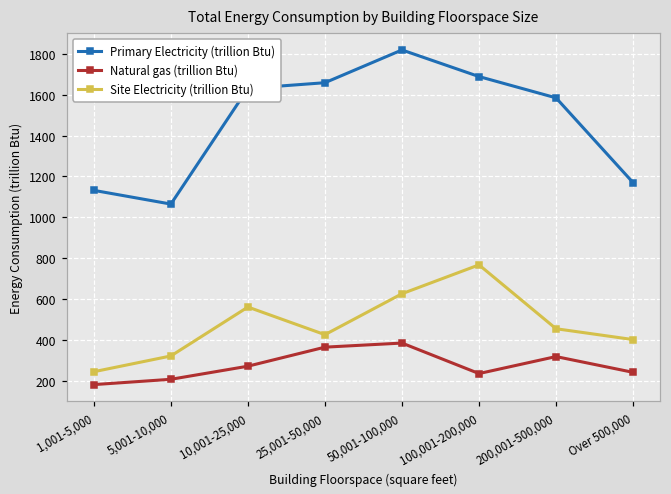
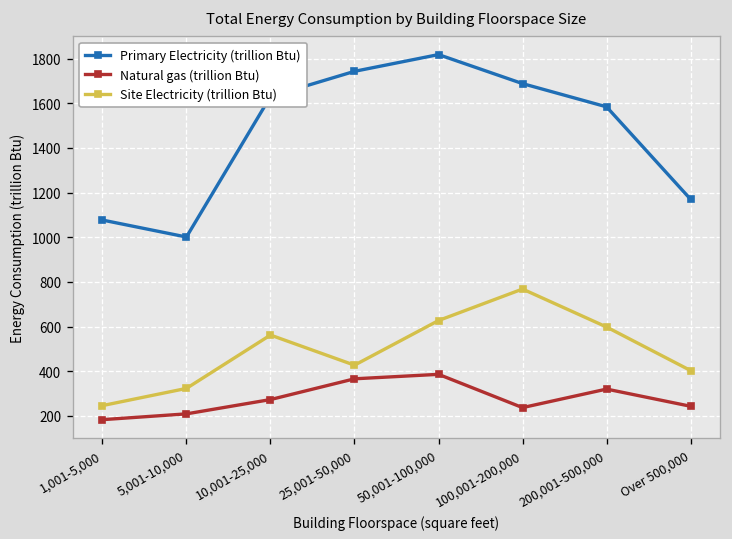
Primary Electricity (trillion Btu), 1,001-5,000: 1130 -> 1080
Primary Electricity (trillion Btu), 5,001-10,000: 1070 -> 1000
Primary Electricity (trillion Btu), 25,001-50,000: 1660 -> 1740
Site Electricity (trillion Btu), 200,001-500,000: 460 -> 600
